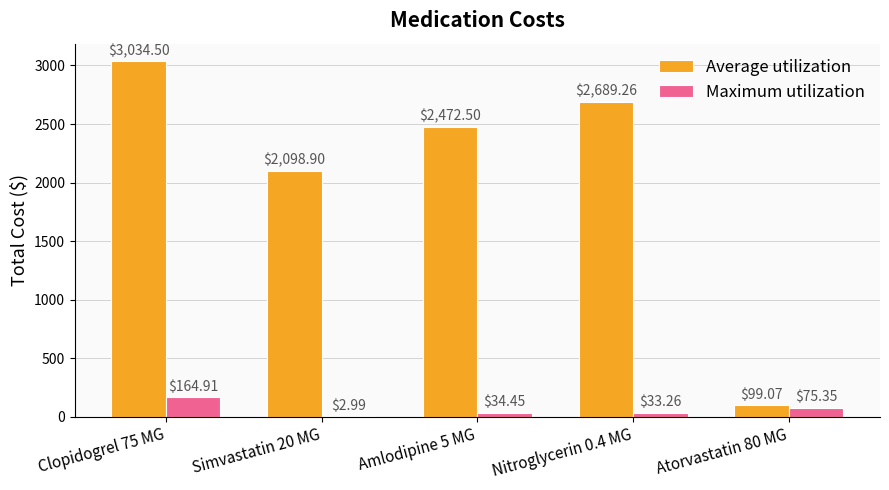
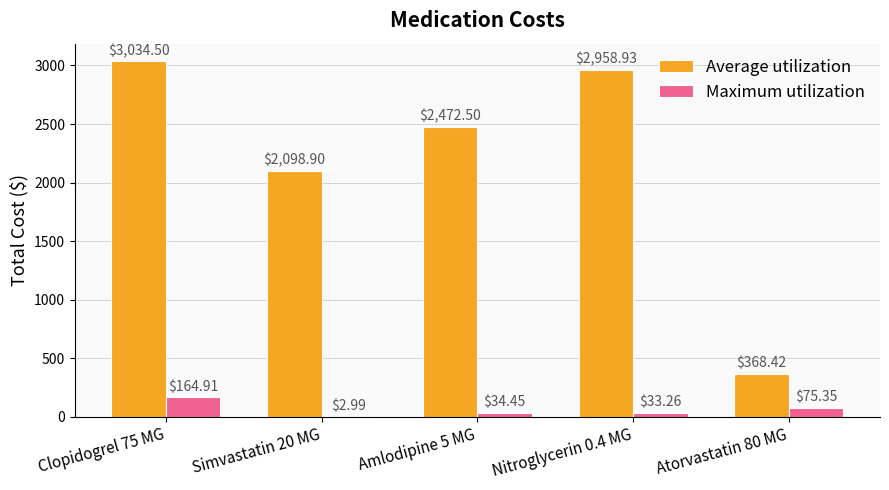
Average utilization, Nitroglycerin 0.4 MG: $2,689.26 -> $2,958.93
Average utilization, Atorvastatin 80 MG: $99.07 -> $368.42
